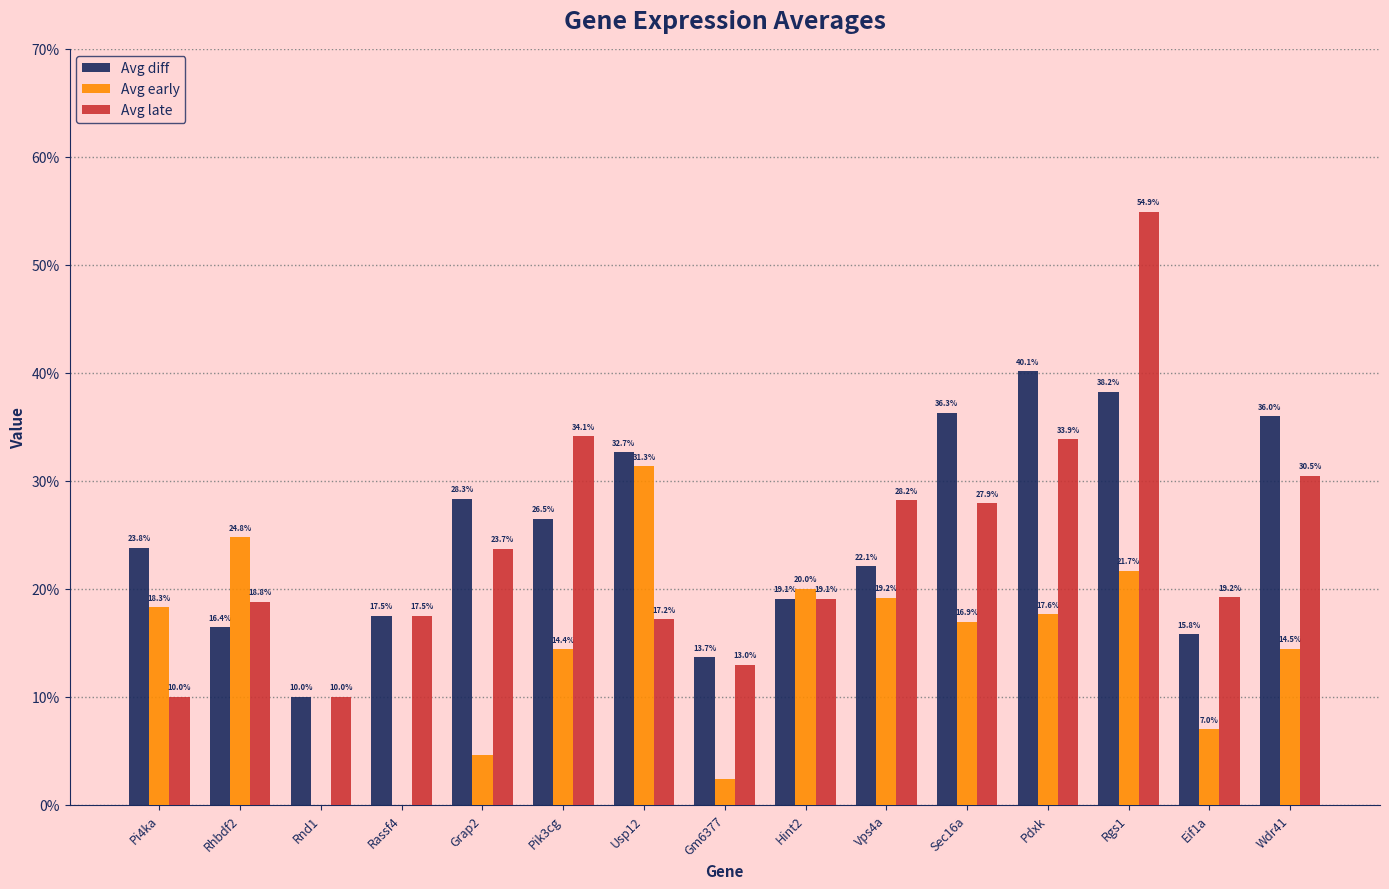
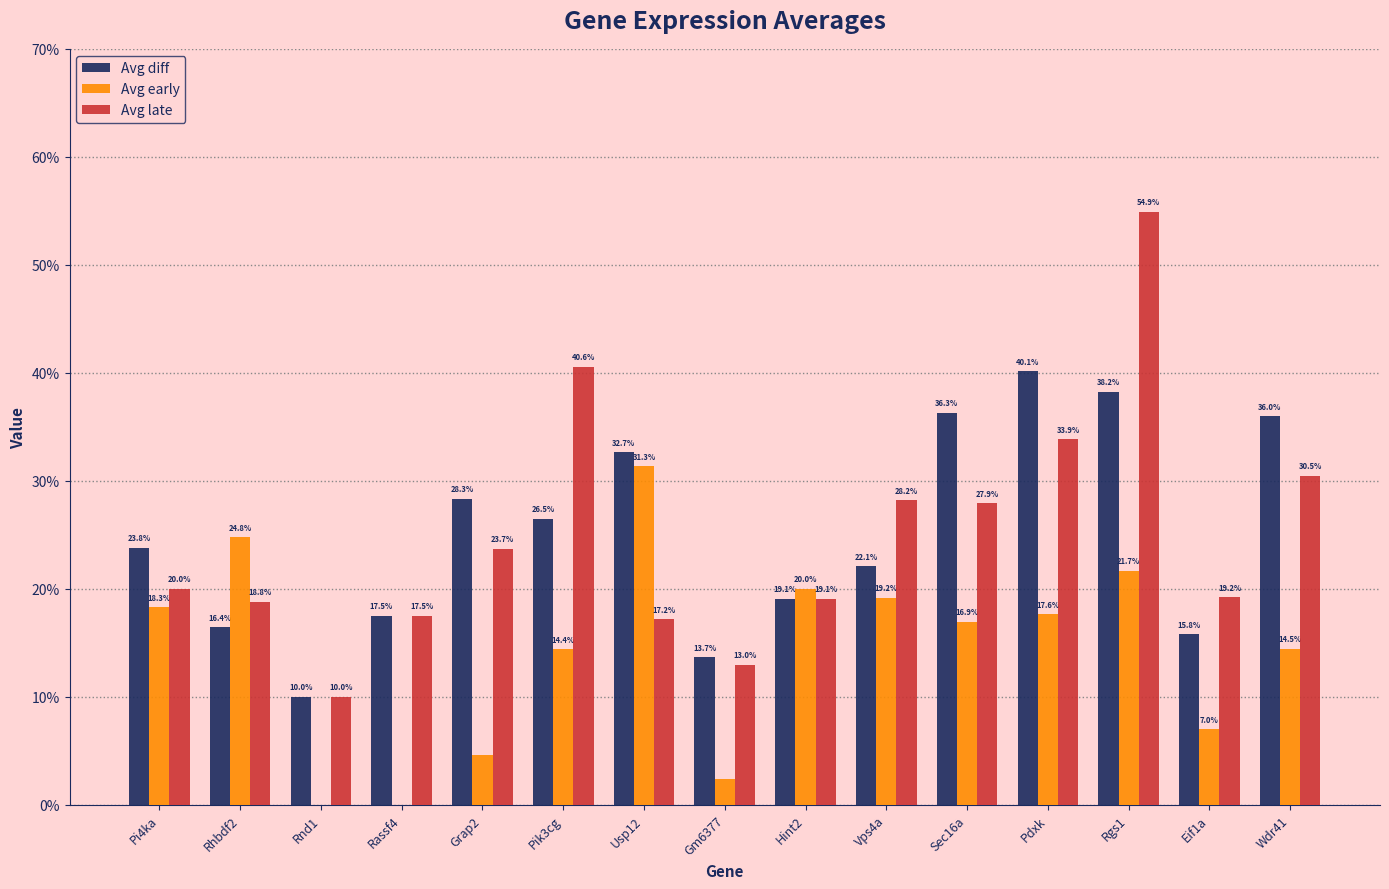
Avg late, Pi4ka: 10.0% -> 20.0%
Avg late, Pik3cg: 34.1% -> 40.6%
